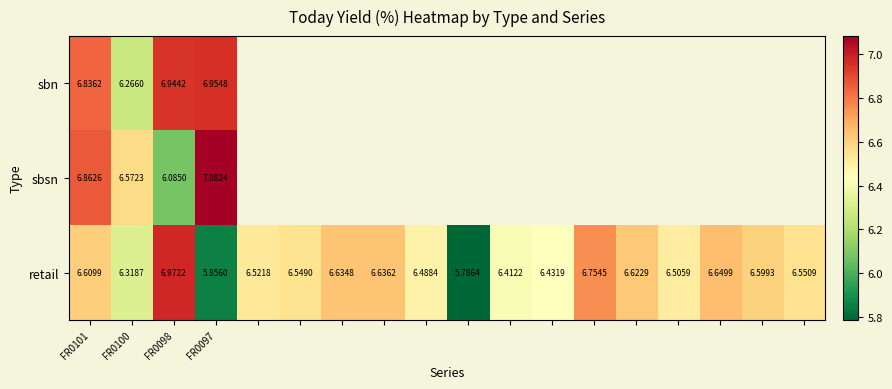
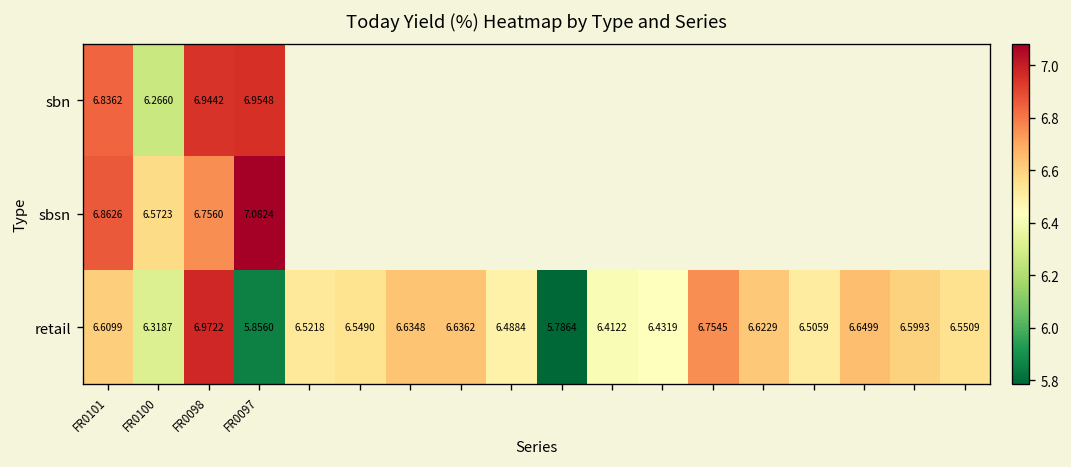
sbsn, FR0098: 6.0850 -> 6.7560
